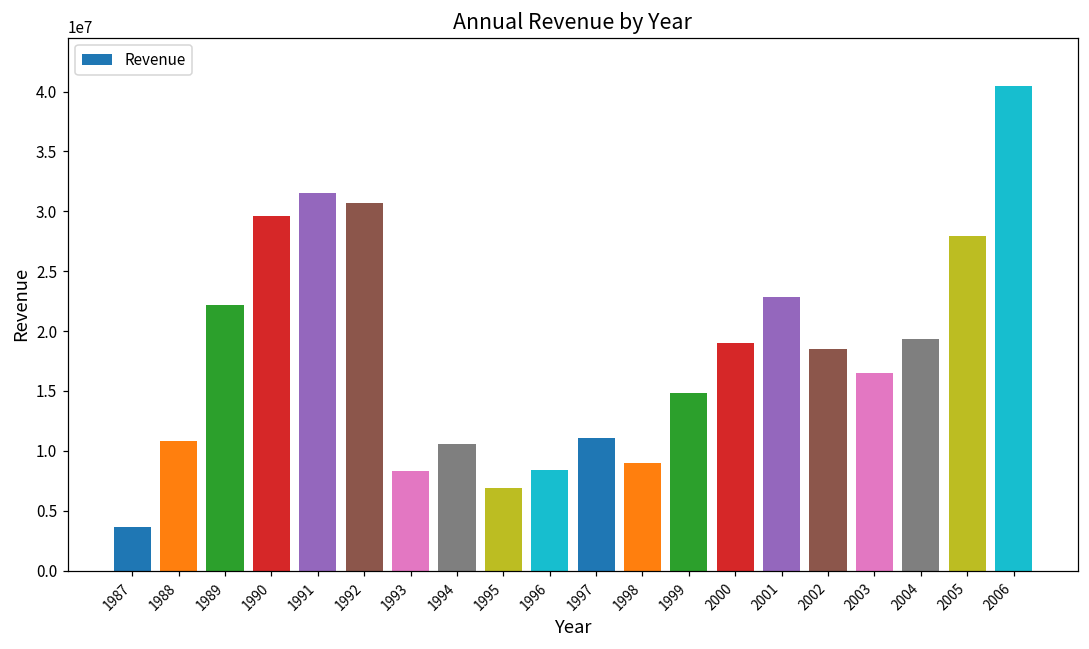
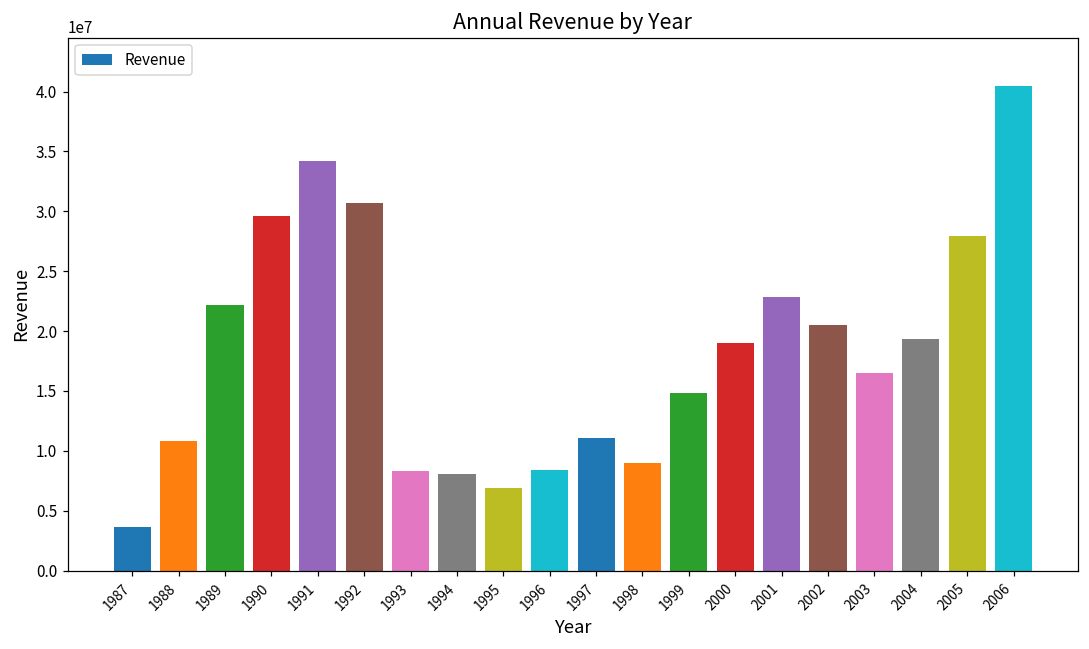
1991: 31500000 -> 34200000
1994: 10600000 -> 8100000
2002: 18500000 -> 20500000
